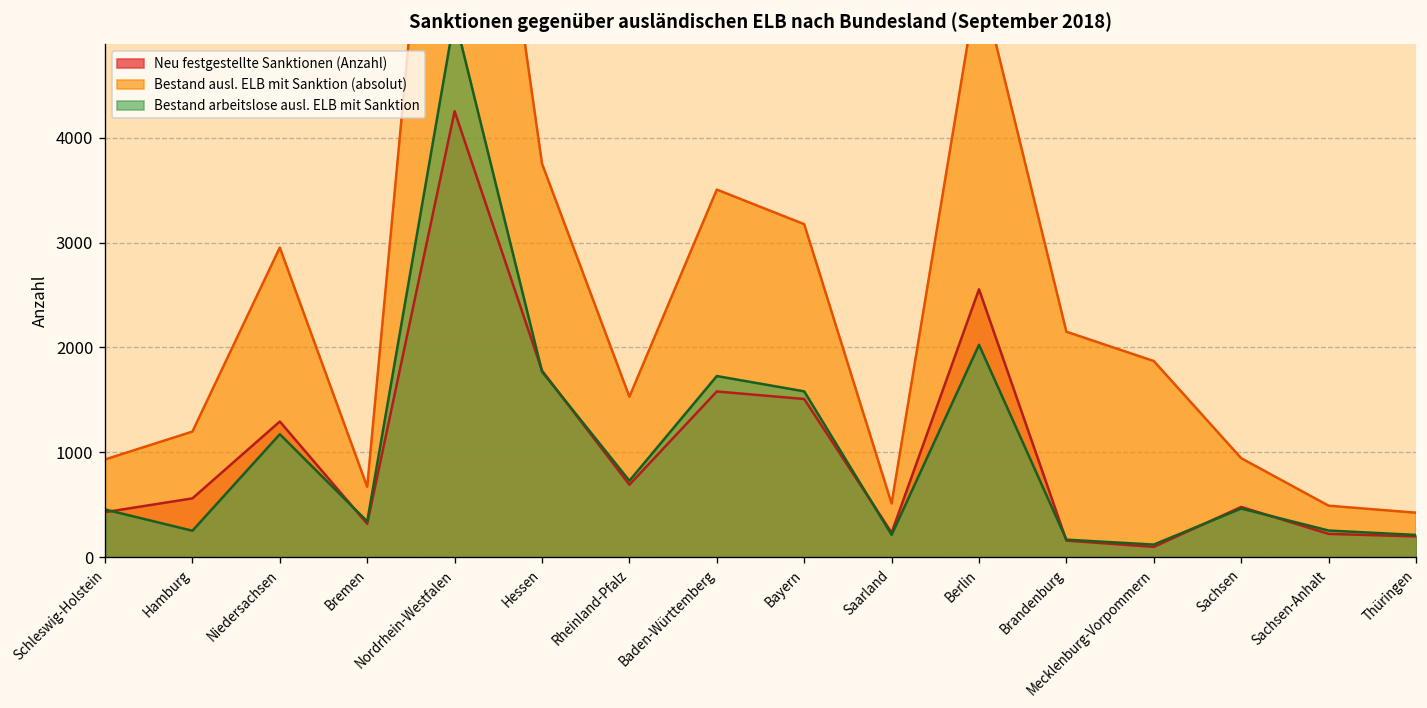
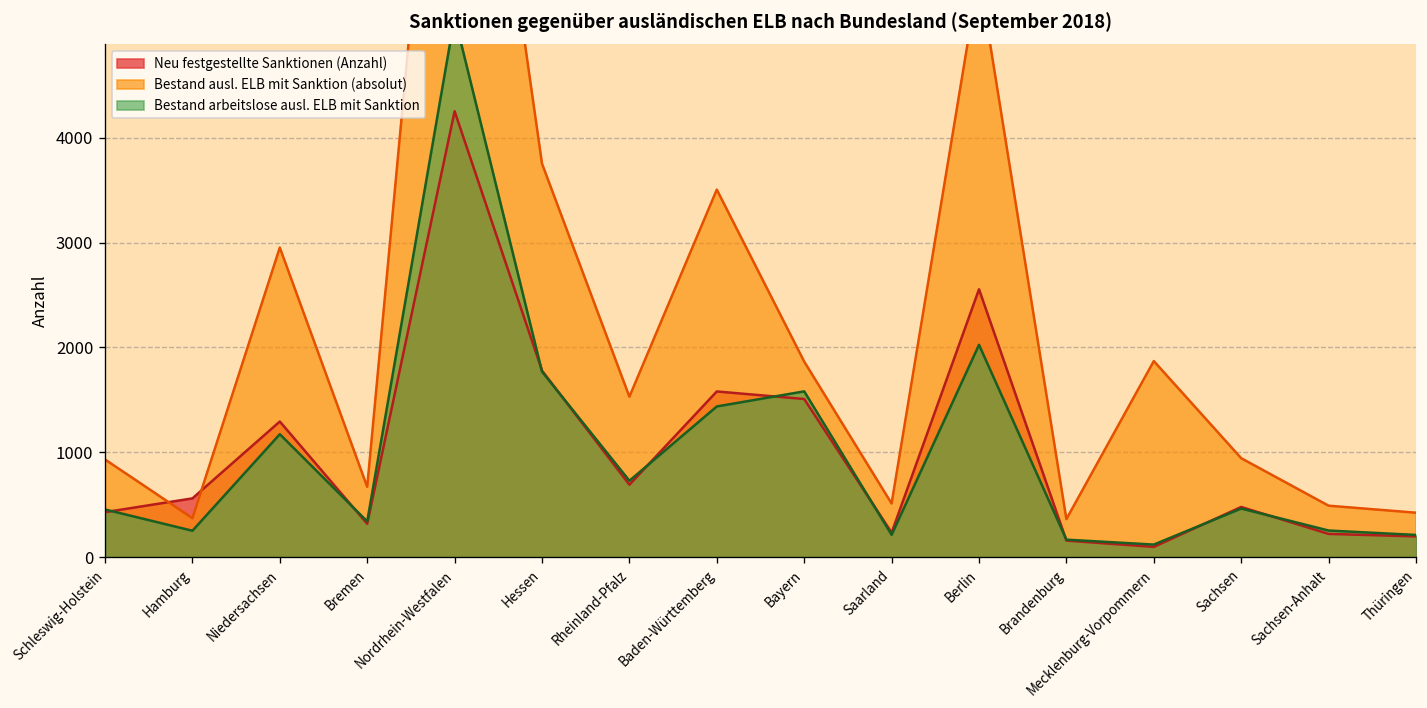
Bestand ausl. ELB mit Sanktion (absolut), Hamburg: 1200 -> 400
Bestand arbeitslose ausl. ELB mit Sanktion, Baden-Württemberg: 1700 -> 1400
Bestand ausl. ELB mit Sanktion (absolut), Bayern: 3200 -> 1900
Bestand ausl. ELB mit Sanktion (absolut), Brandenburg: 2200 -> 400
